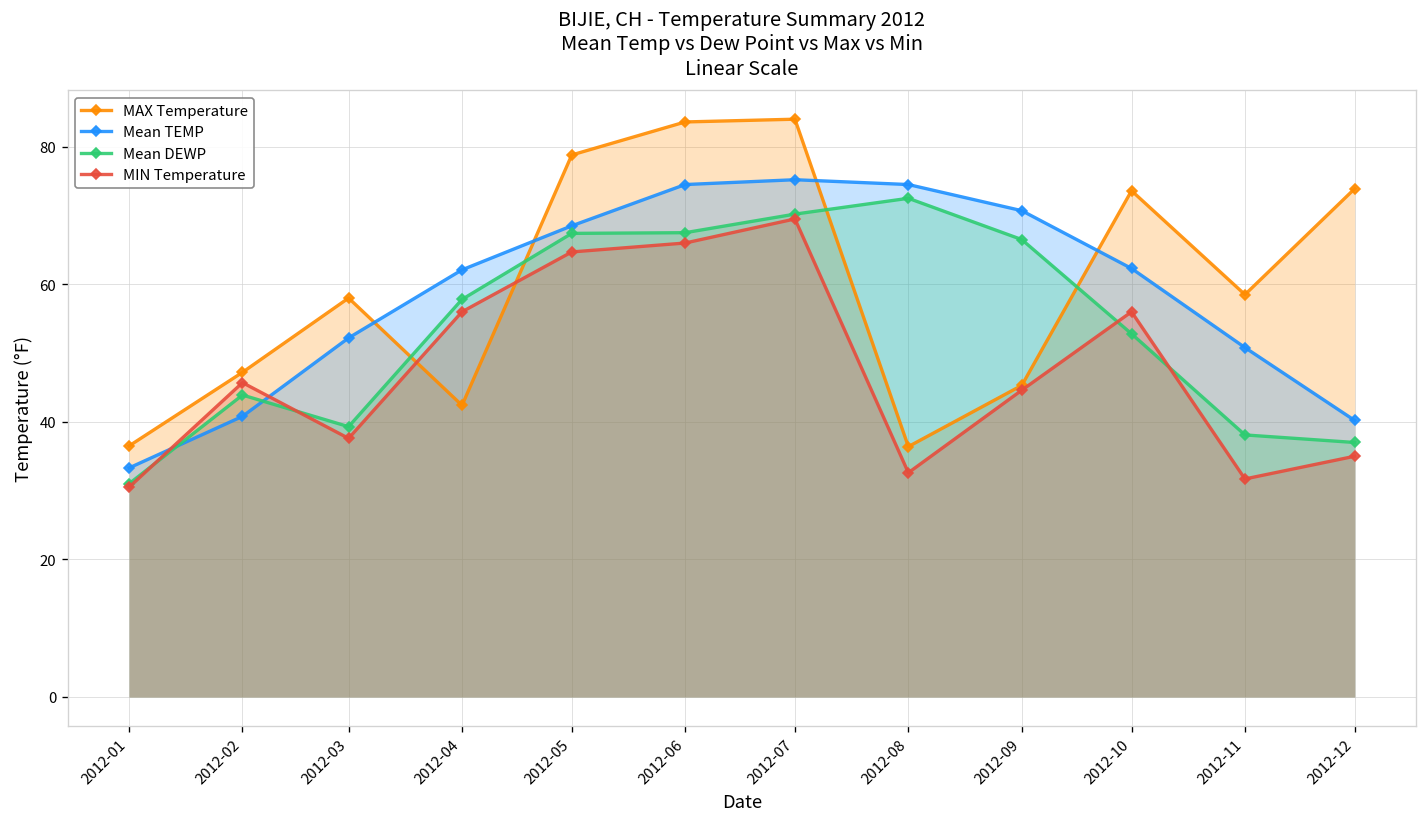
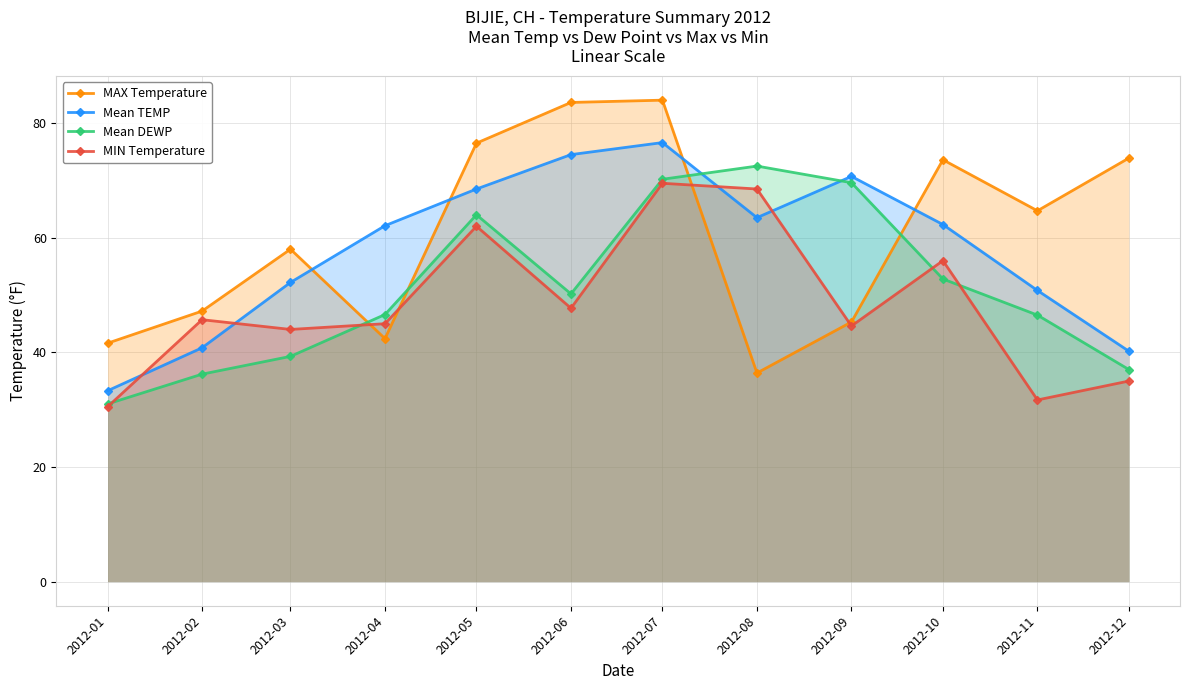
MAX Temperature, 2012-01: 37 -> 42
Mean DEWP, 2012-02: 44 -> 36
MIN Temperature, 2012-03: 38 -> 44
Mean DEWP, 2012-04: 58 -> 47
MIN Temperature, 2012-04: 56 -> 45
MAX Temperature, 2012-05: 79 -> 77
Mean DEWP, 2012-05: 67 -> 64
MIN Temperature, 2012-05: 65 -> 62
Mean DEWP, 2012-06: 68 -> 50
MIN Temperature, 2012-06: 66 -> 48
Mean TEMP, 2012-07: 75 -> 77
Mean TEMP, 2012-08: 75 -> 64
MIN Temperature, 2012-08: 33 -> 69
Mean DEWP, 2012-09: 67 -> 70
MAX Temperature, 2012-11: 59 -> 65
Mean DEWP, 2012-11: 38 -> 47
